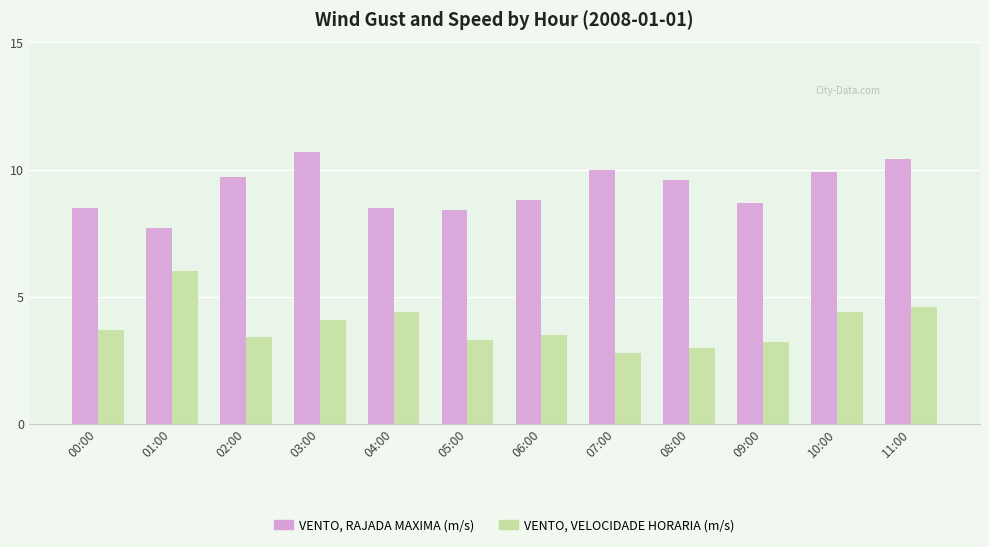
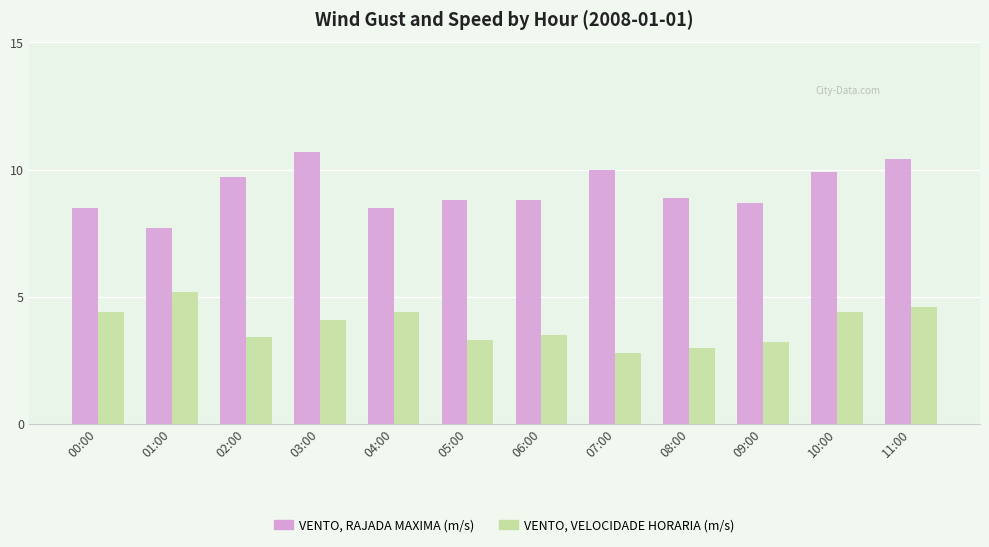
VENTO, VELOCIDADE HORARIA (m/s), 00:00: 3.7 -> 4.4
VENTO, VELOCIDADE HORARIA (m/s), 01:00: 6.0 -> 5.2
VENTO, RAJADA MAXIMA (m/s), 05:00: 8.4 -> 8.8
VENTO, RAJADA MAXIMA (m/s), 08:00: 9.6 -> 8.9
